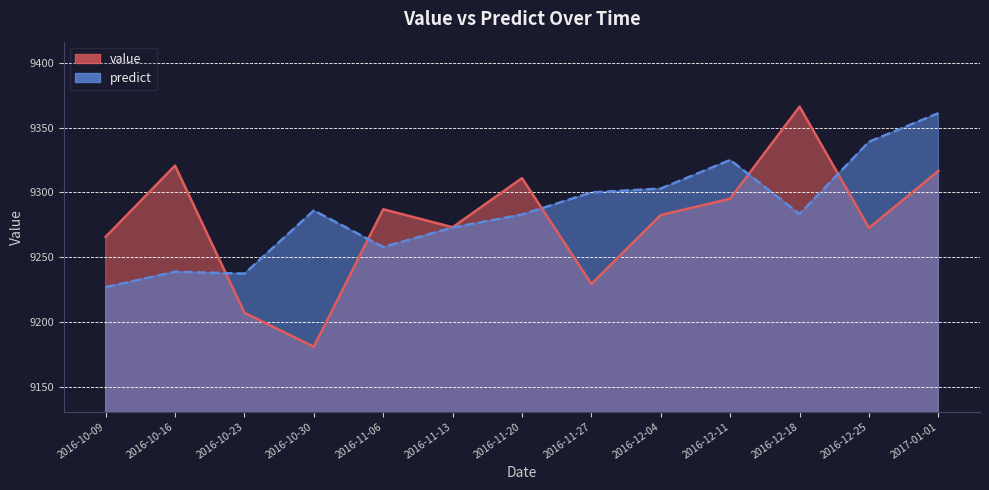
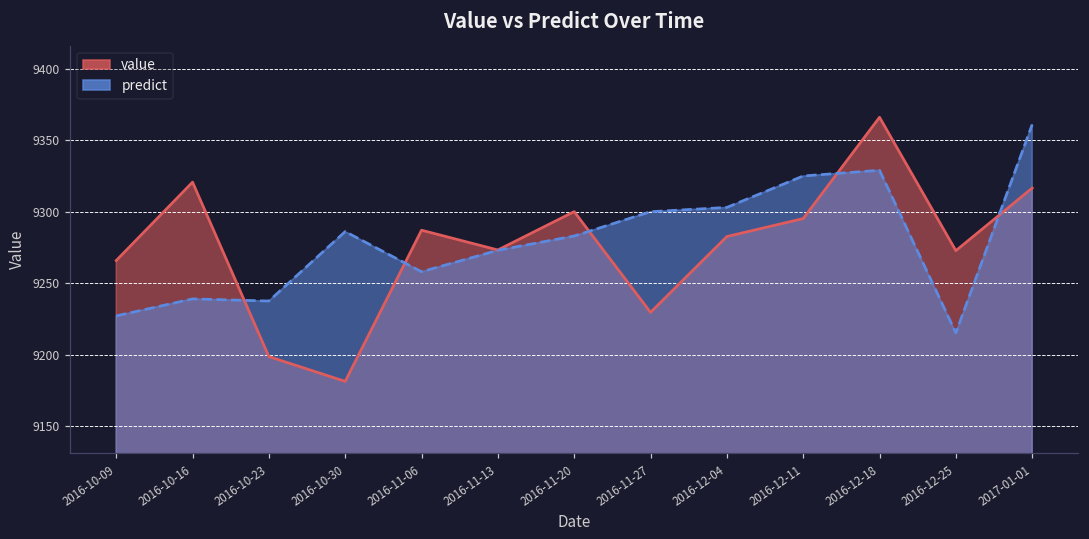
value, 2016-10-23: 9207 -> 9199
value, 2016-11-20: 9311 -> 9300
predict, 2016-12-18: 9283 -> 9329
predict, 2016-12-25: 9339 -> 9215
